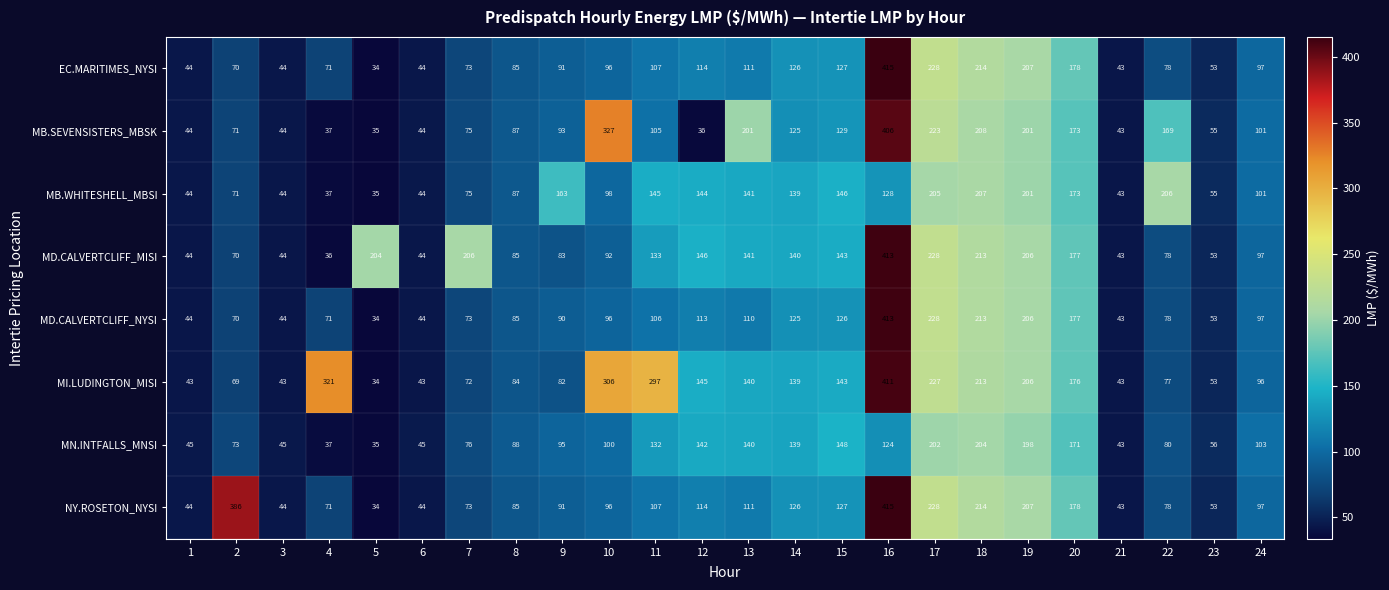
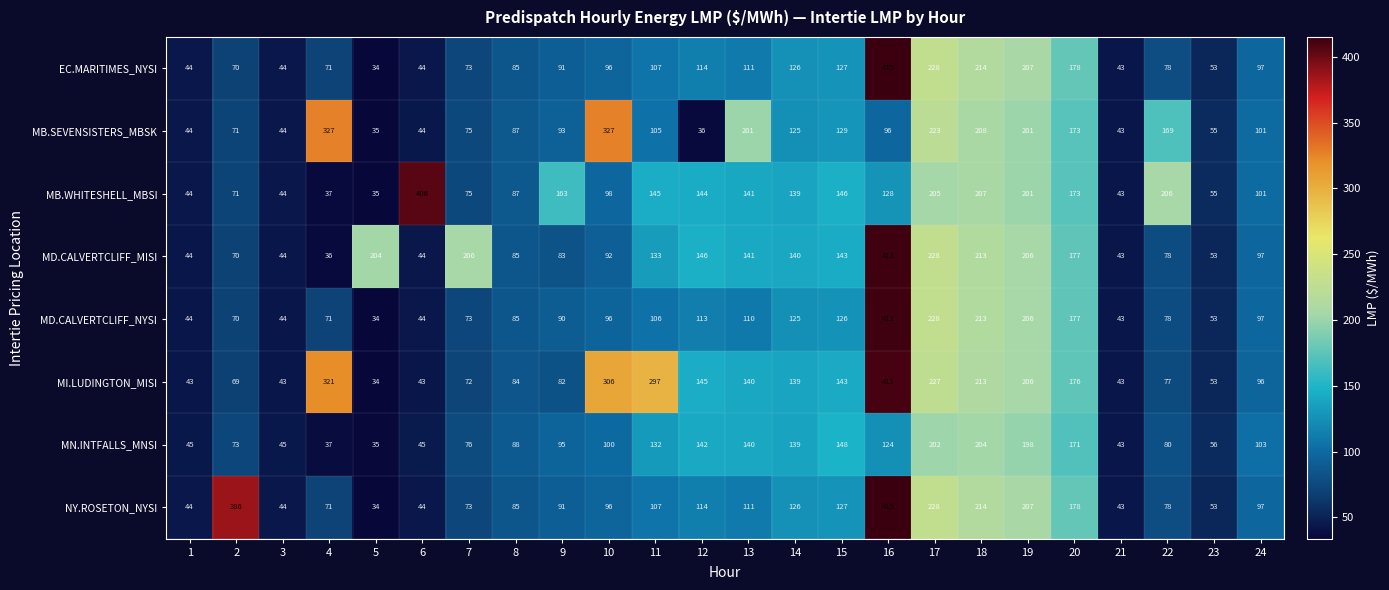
MB.SEVENSISTERS_MBSK, 4: 37 -> 327
MB.SEVENSISTERS_MBSK, 16: 406 -> 96
MB.WHITESHELL_MBSI, 6: 44 -> 406
